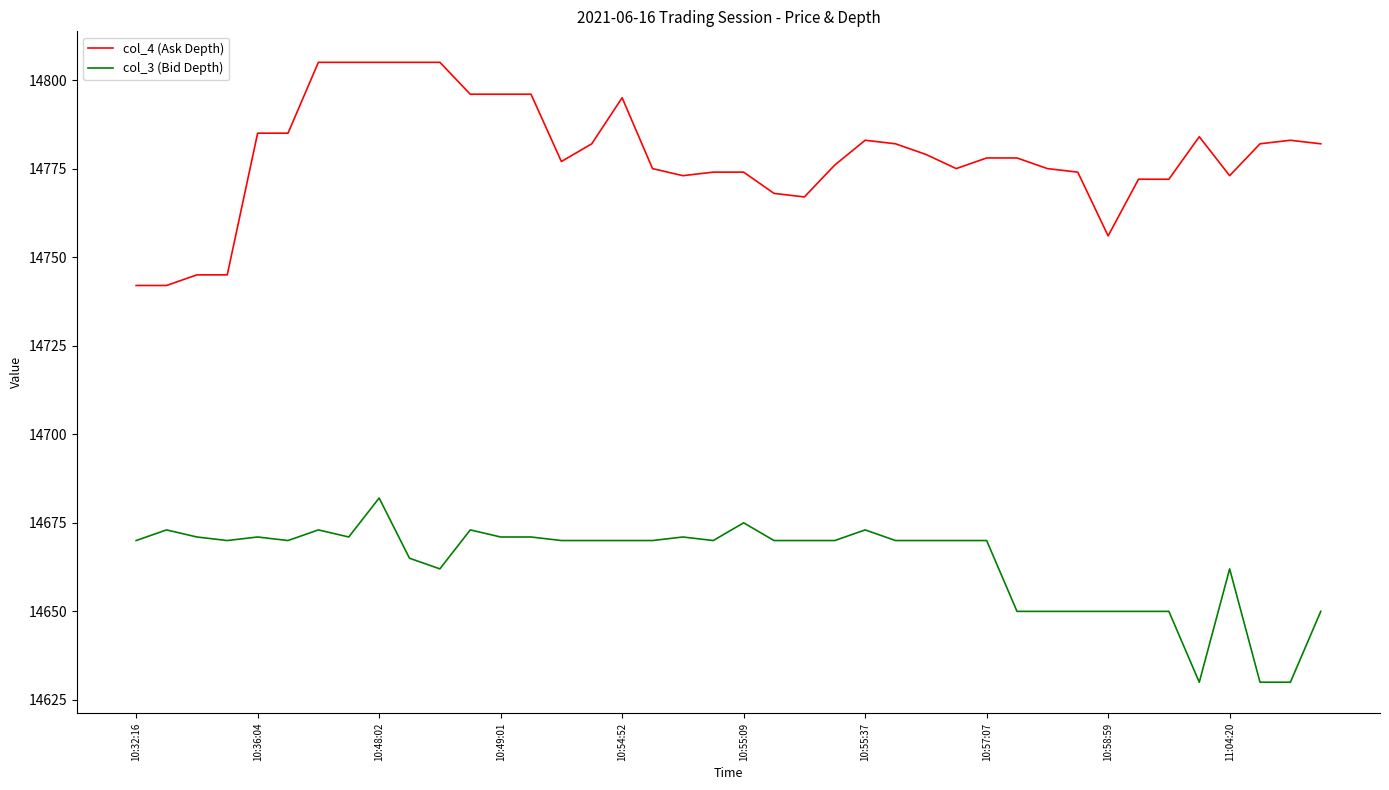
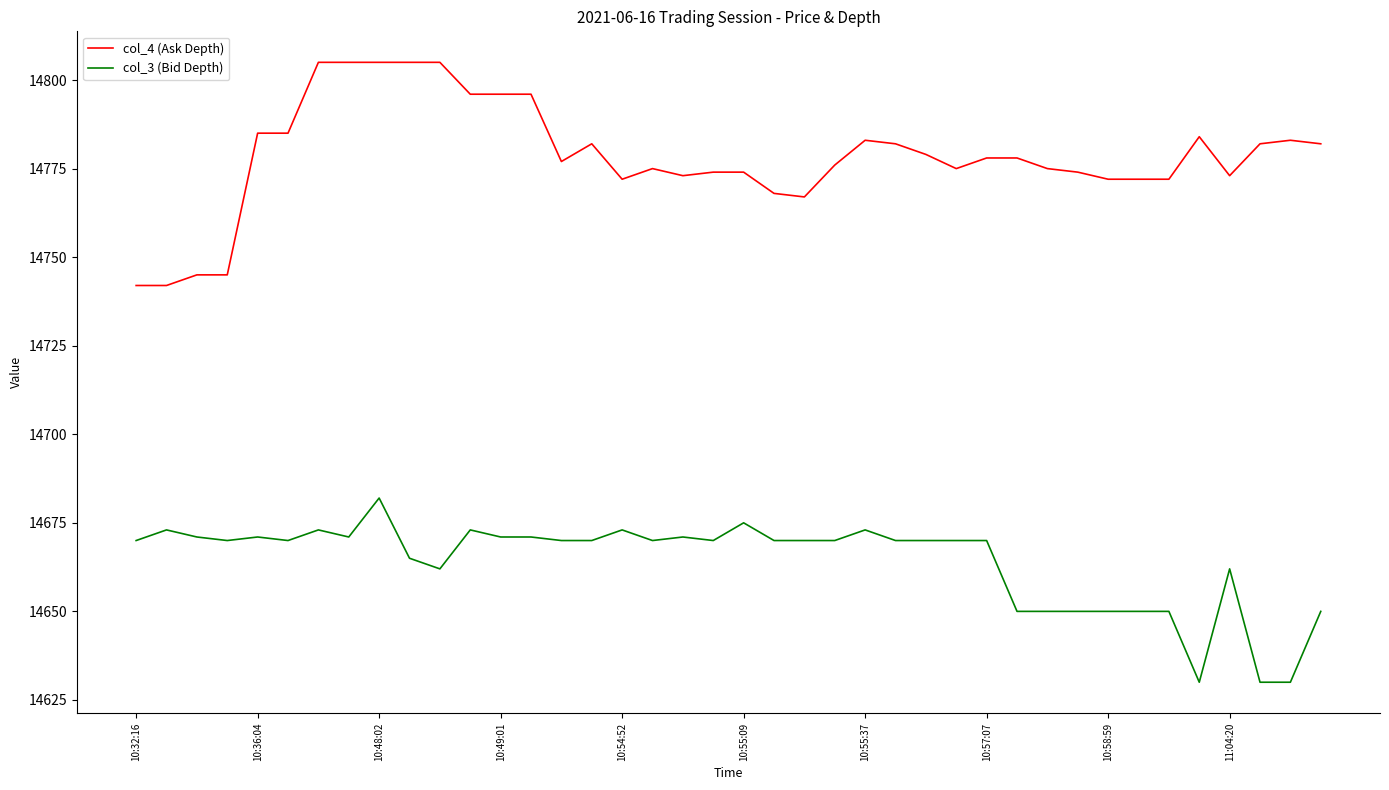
col_4 (Ask Depth), 10:54:52: 14795 -> 14772
col_3 (Bid Depth), 10:54:52: 14670 -> 14673
col_4 (Ask Depth), 10:58:59: 14756 -> 14772
